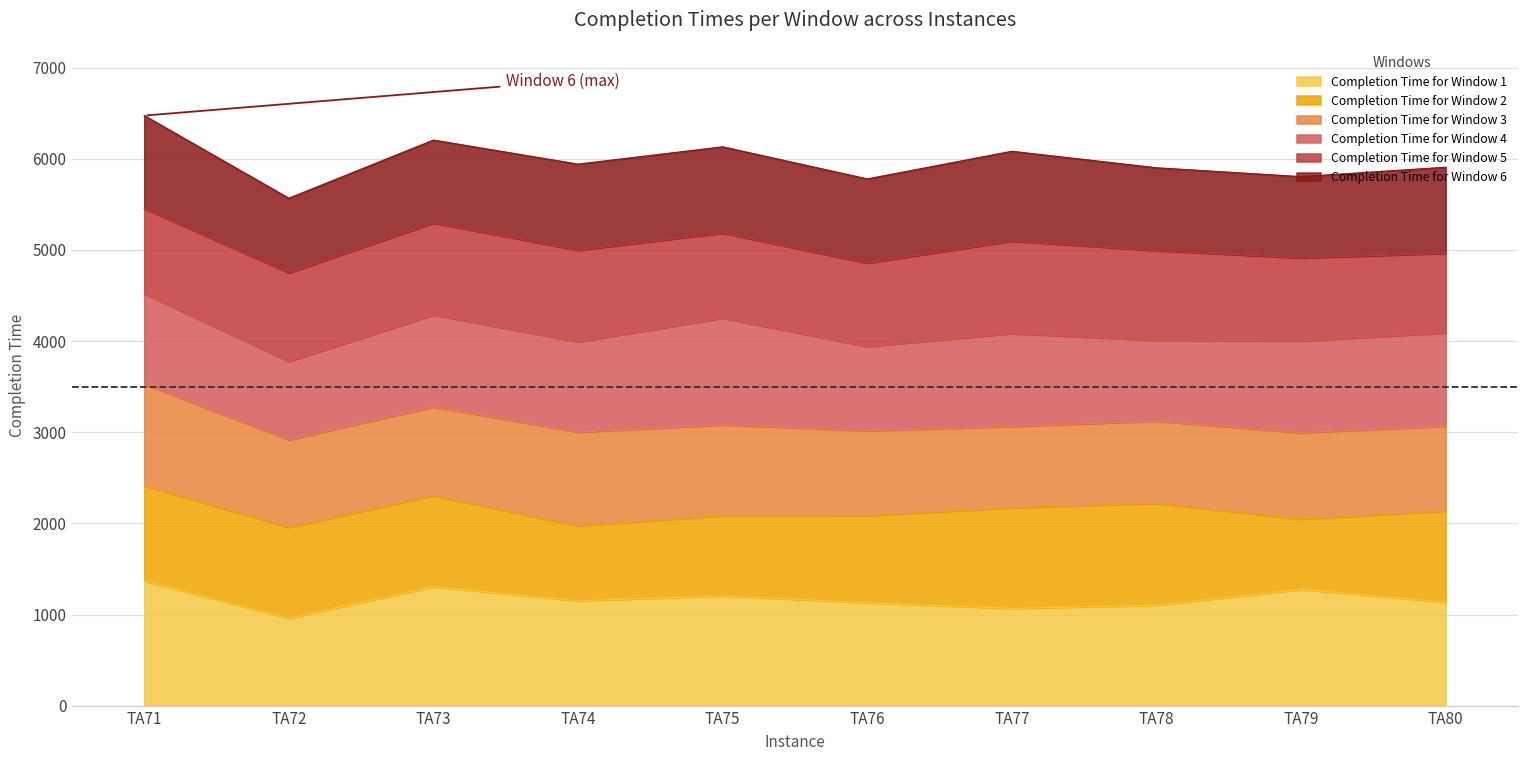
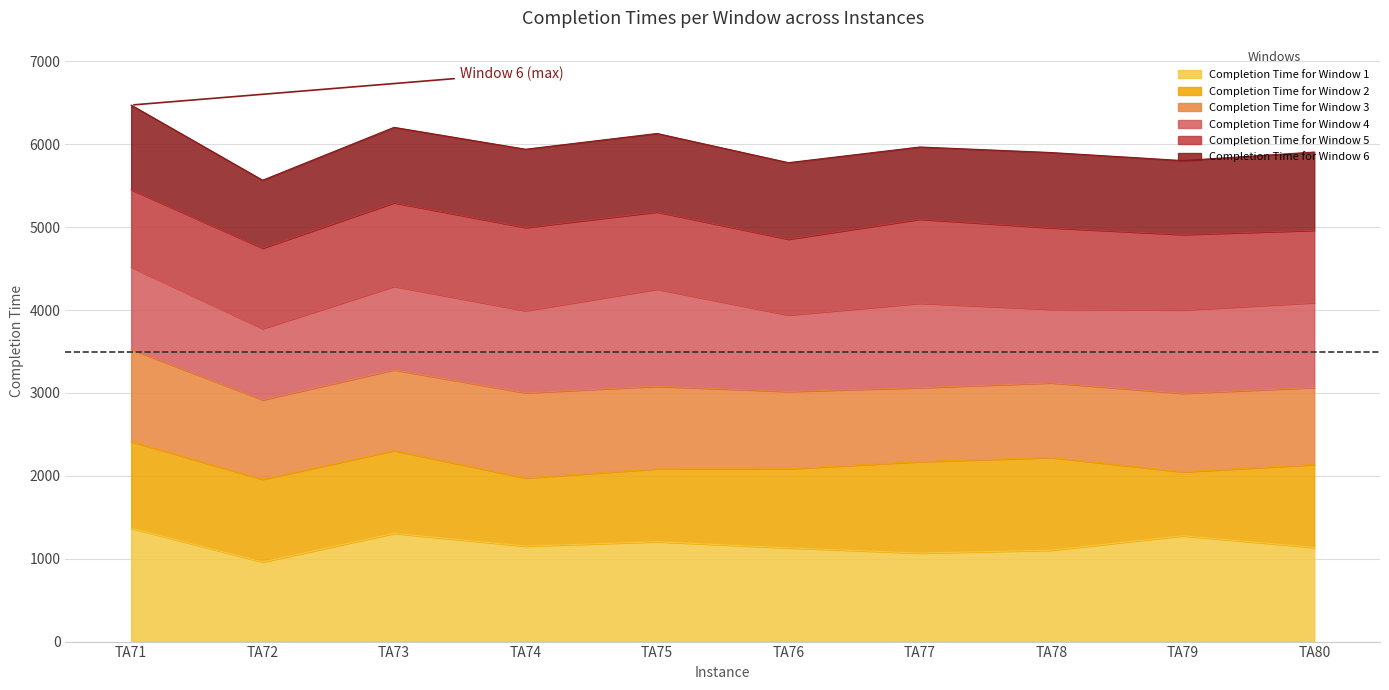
Completion Time for Window 6, TA77: 6100 -> 6000
